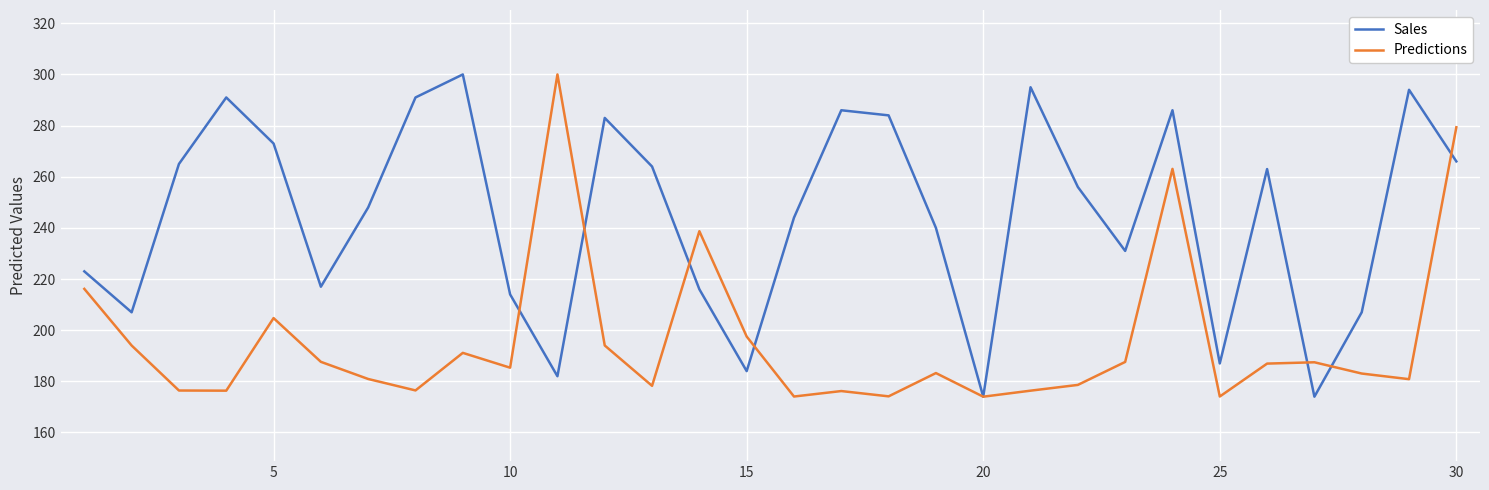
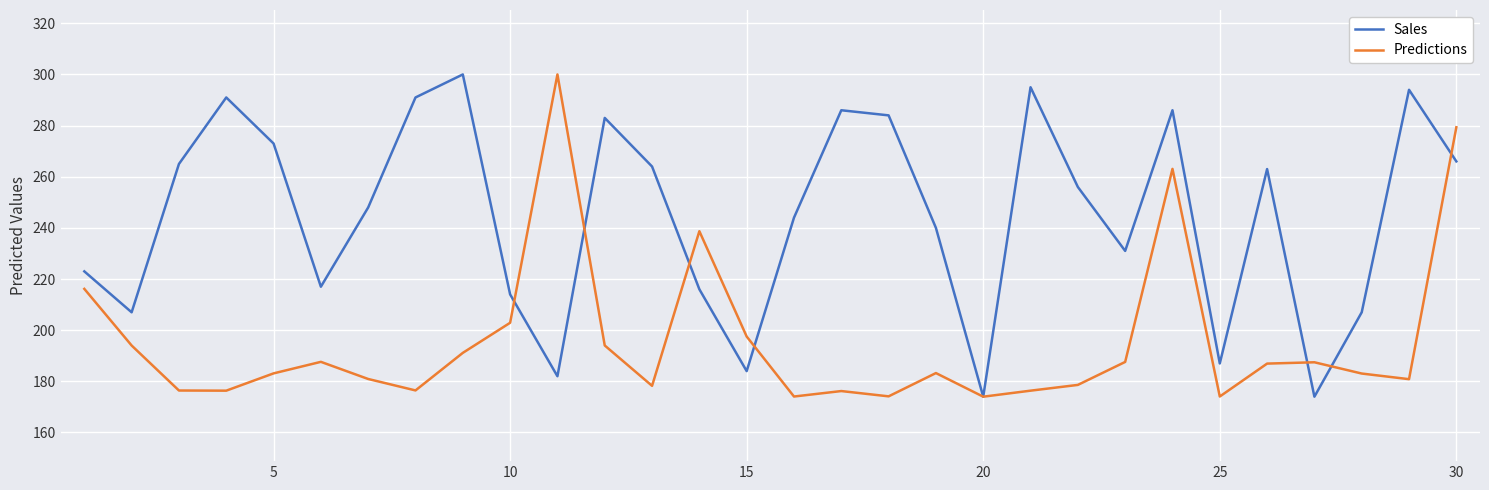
Predictions, 5: 205 -> 183
Predictions, 10: 185 -> 203
